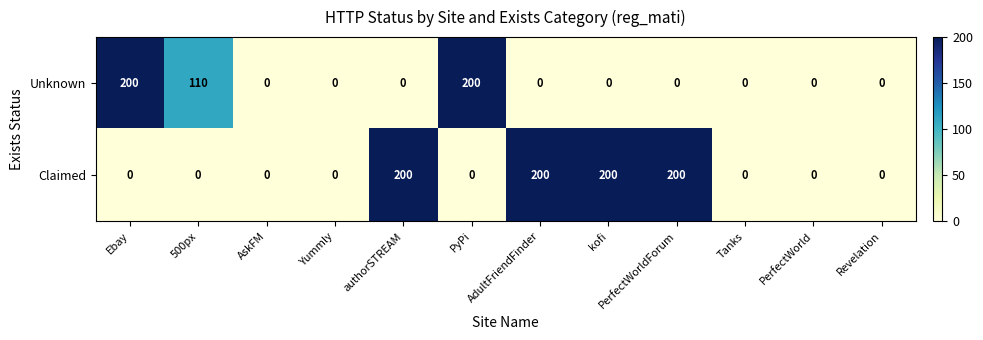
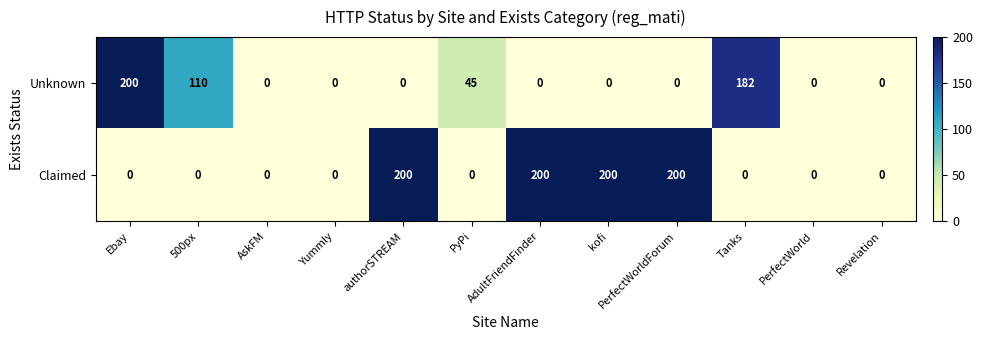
Unknown, PyPi: 200 -> 45
Unknown, Tanks: 0 -> 182
